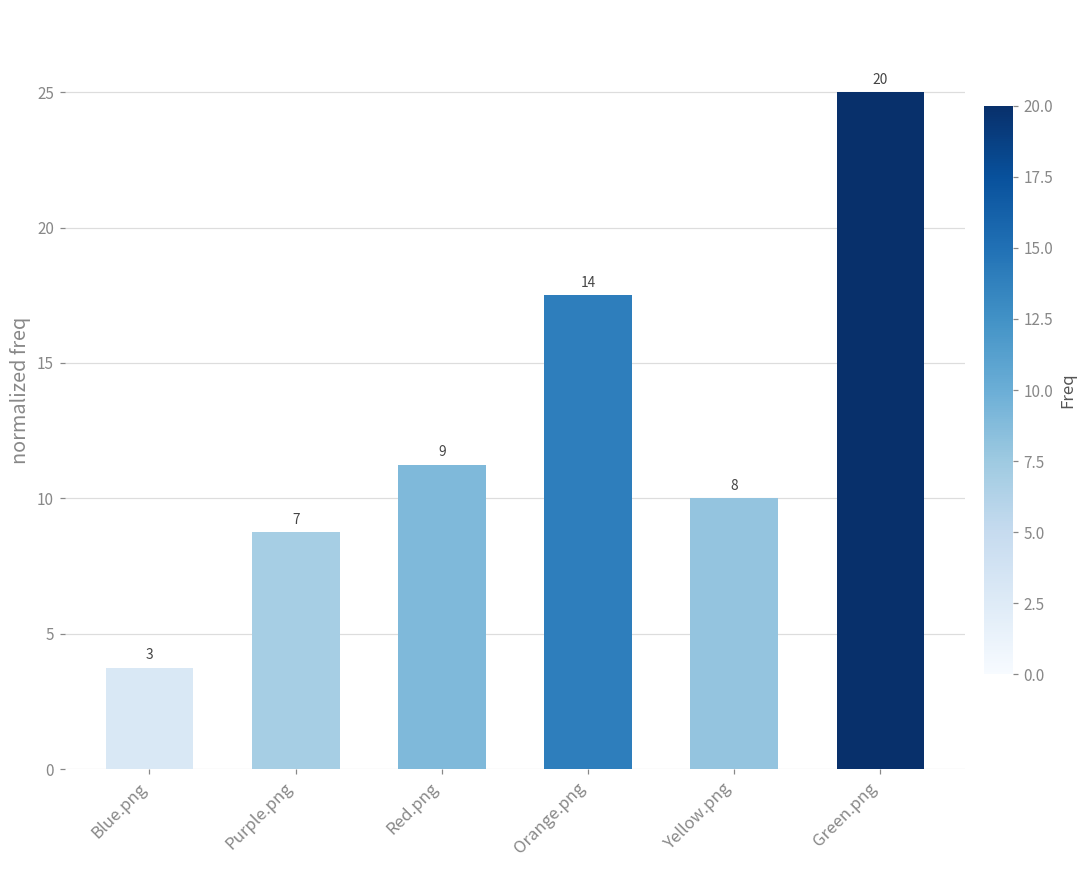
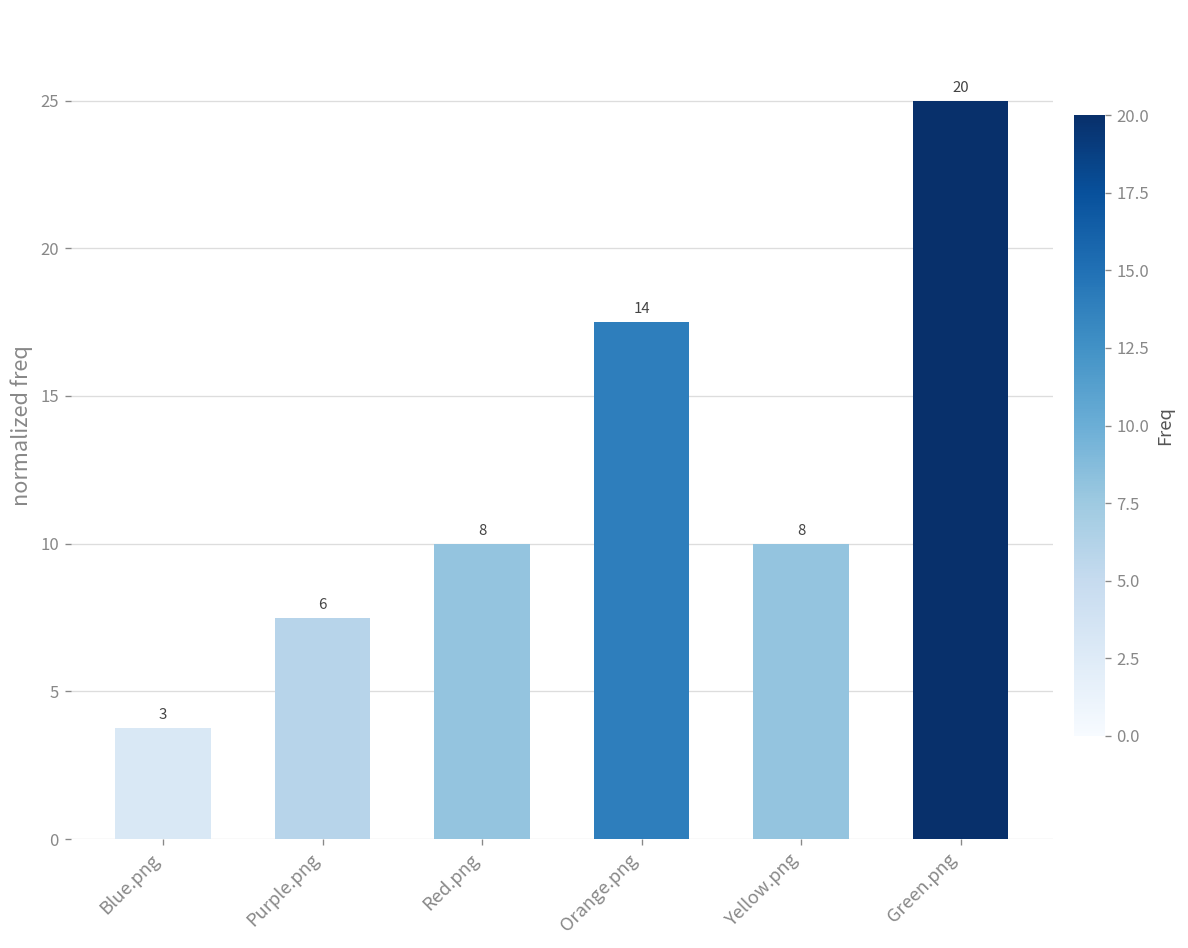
Purple.png: 7 -> 6
Red.png: 9 -> 8
